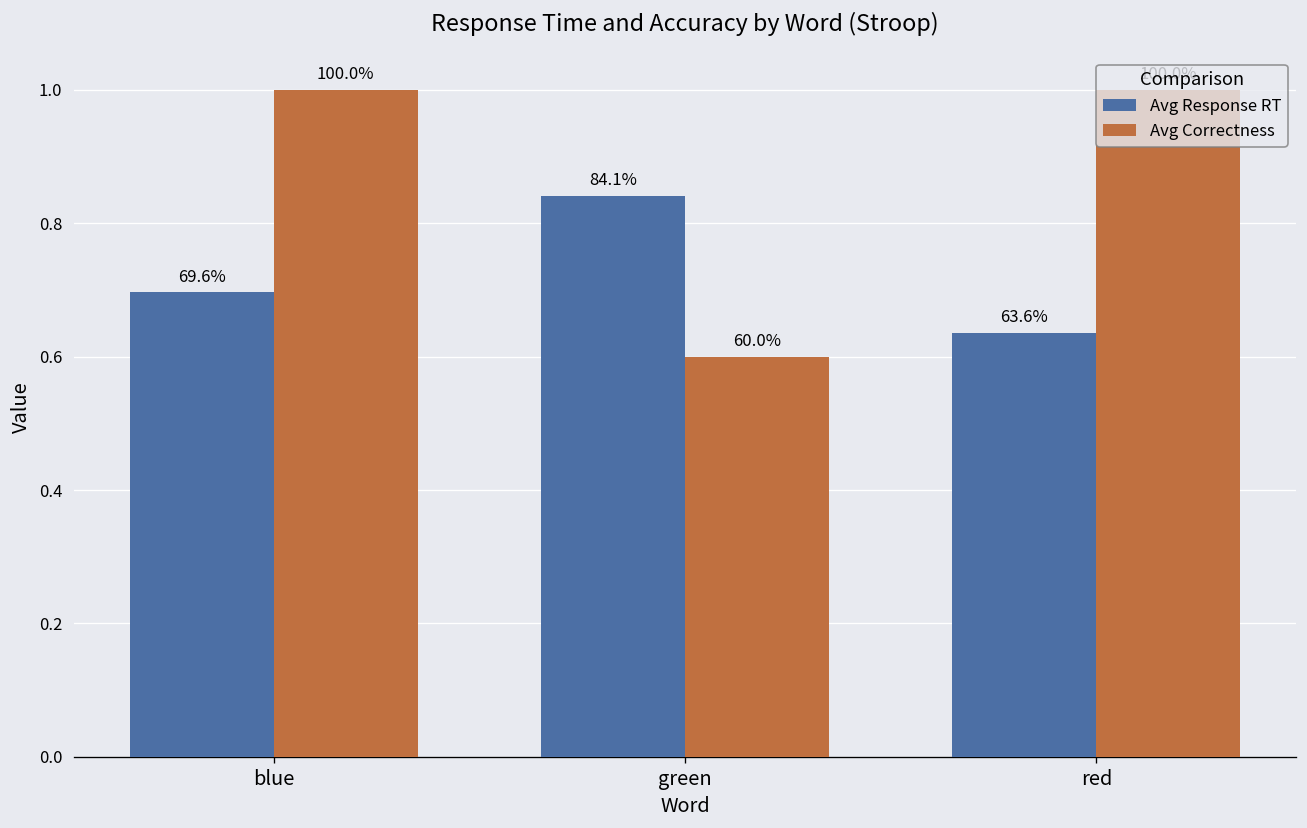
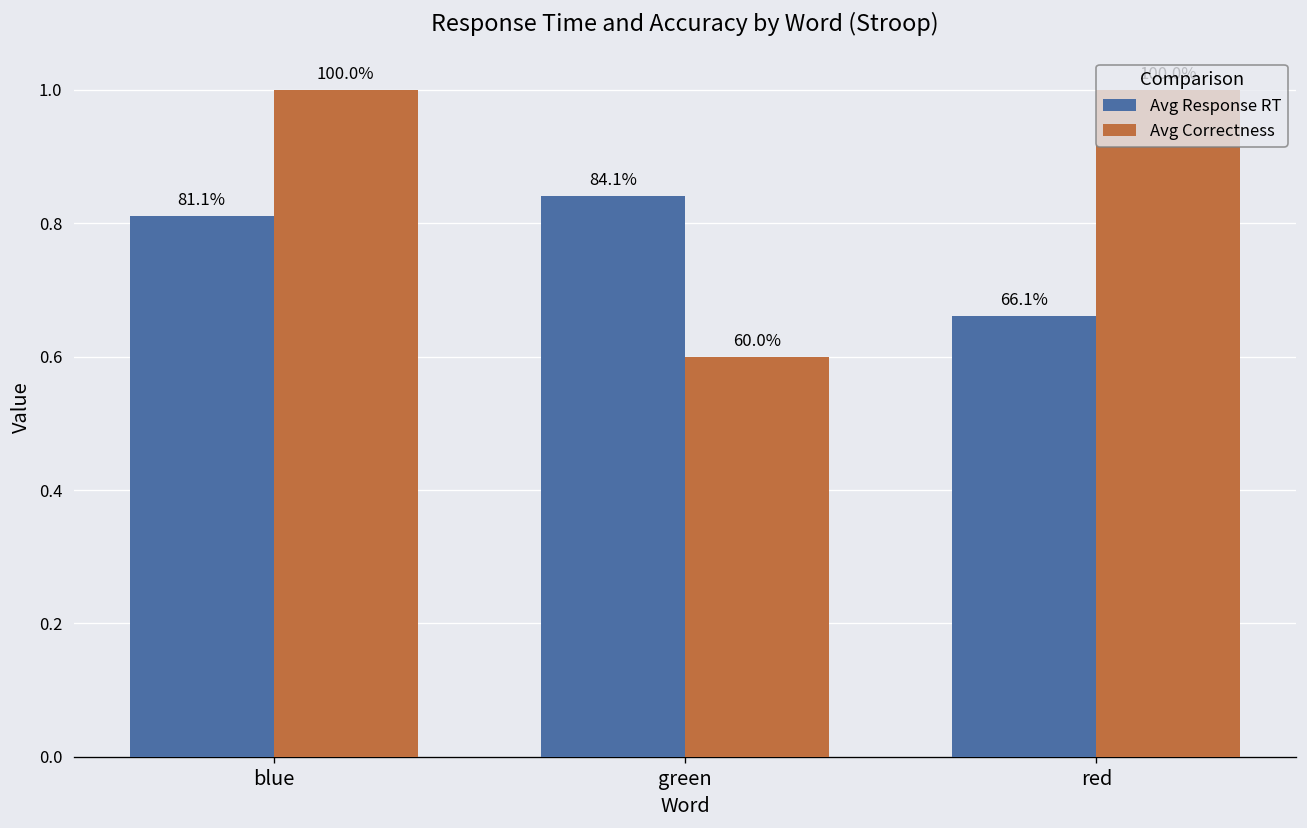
Avg Response RT, blue: 69.6% -> 81.1%
Avg Response RT, red: 63.6% -> 66.1%
